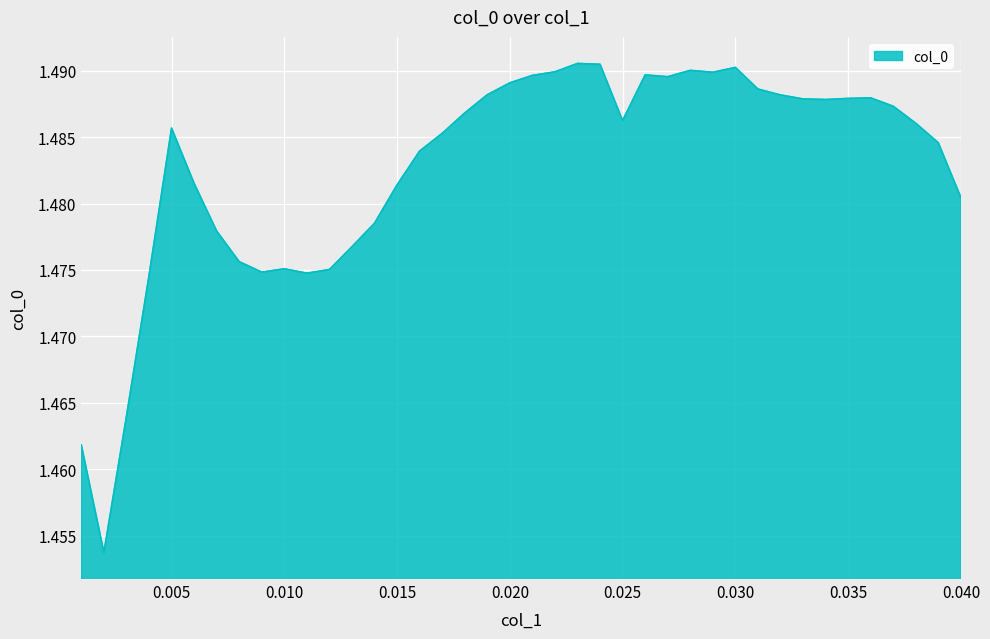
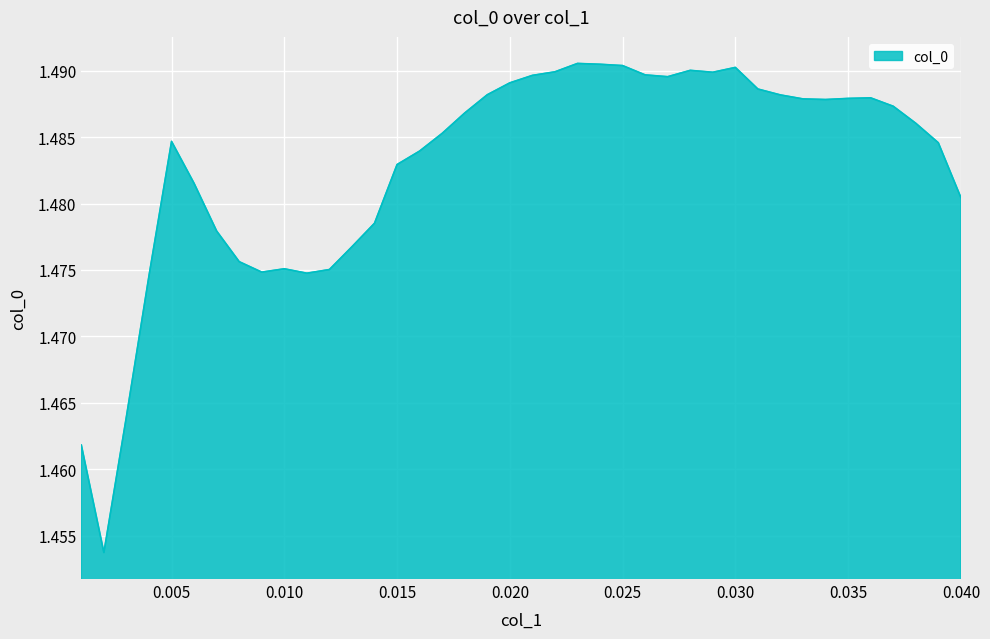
0.005: 1.4857 -> 1.4847
0.015: 1.4814 -> 1.4829
0.025: 1.4863 -> 1.4904
